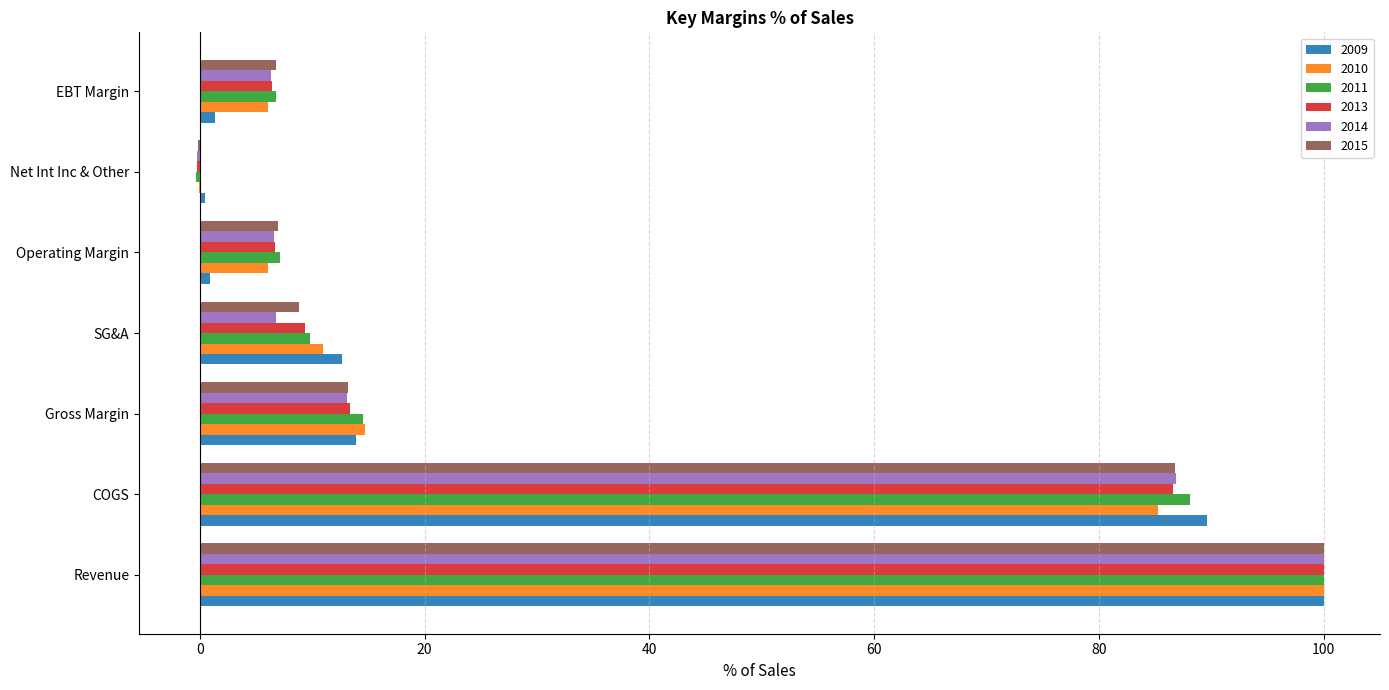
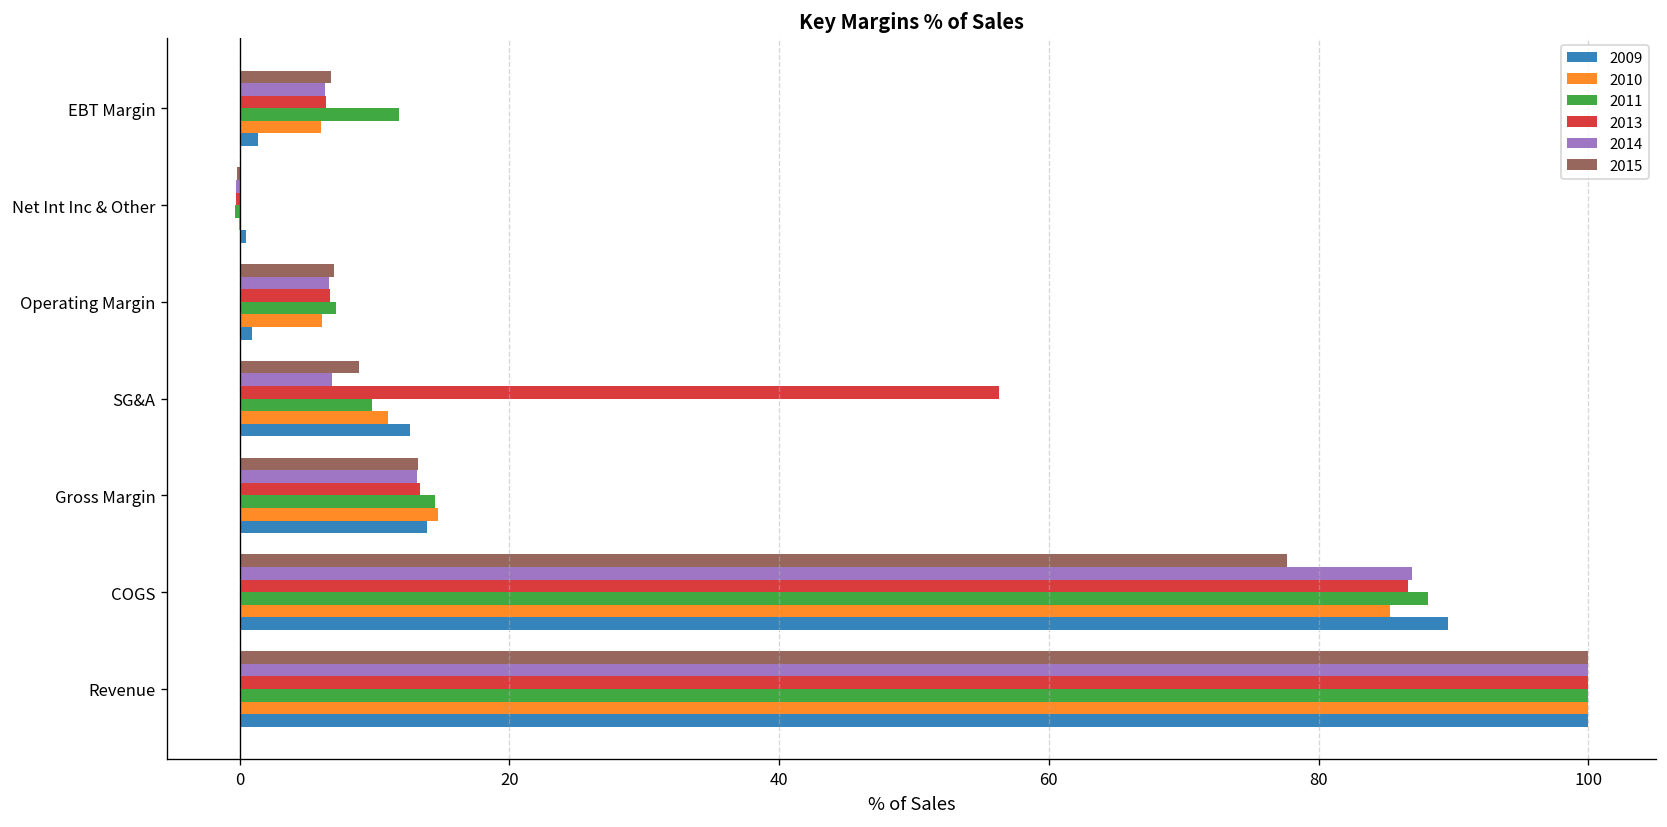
2011, EBT Margin: 6.8 -> 11.8
2013, SG&A: 9.4 -> 56.3
2015, COGS: 86.8 -> 77.7
